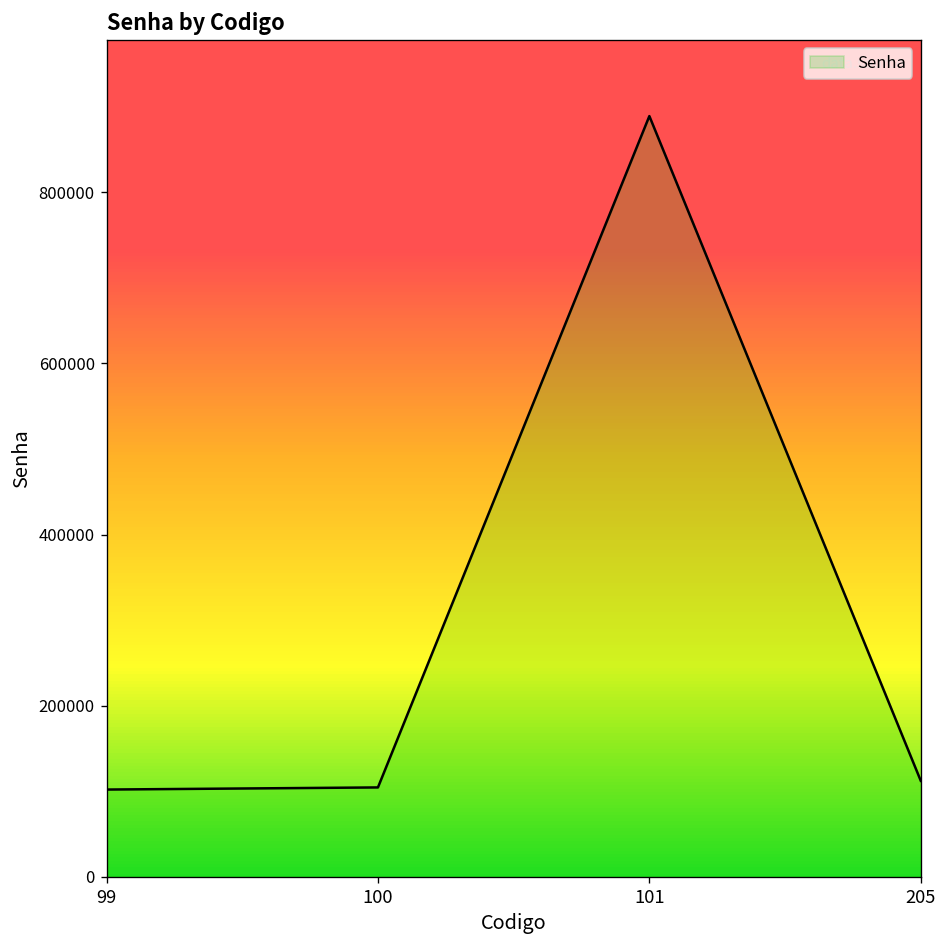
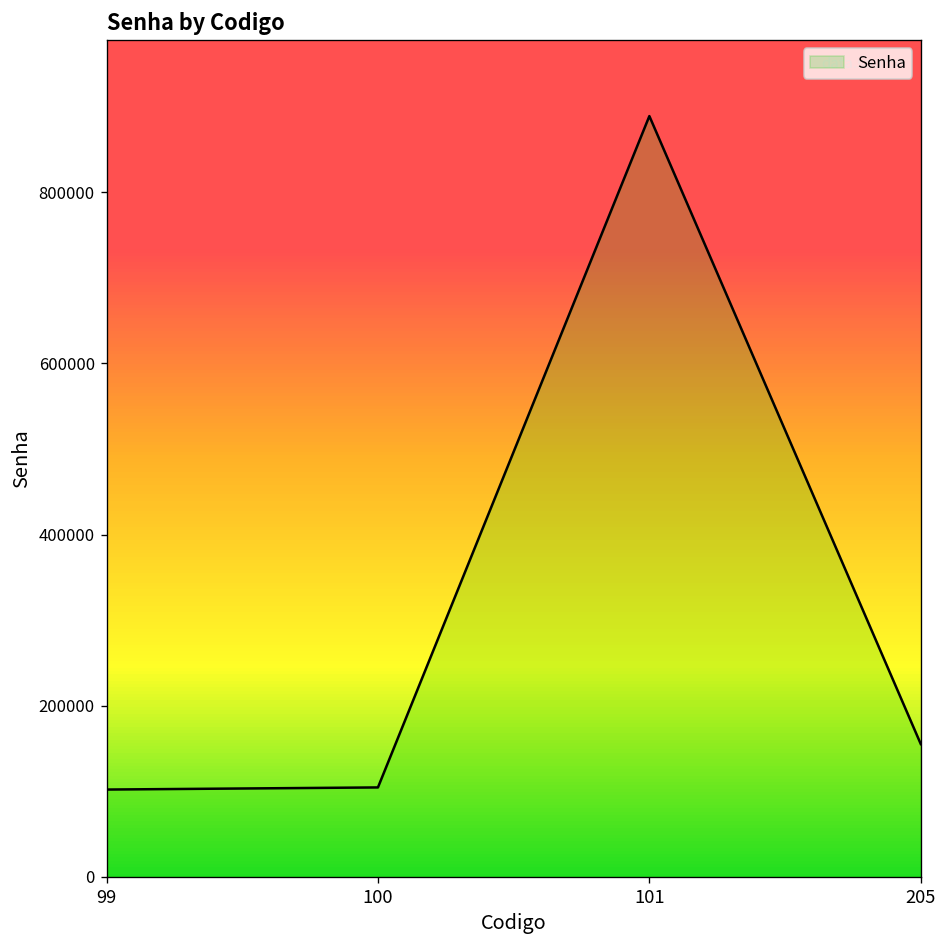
205: 110000 -> 160000
